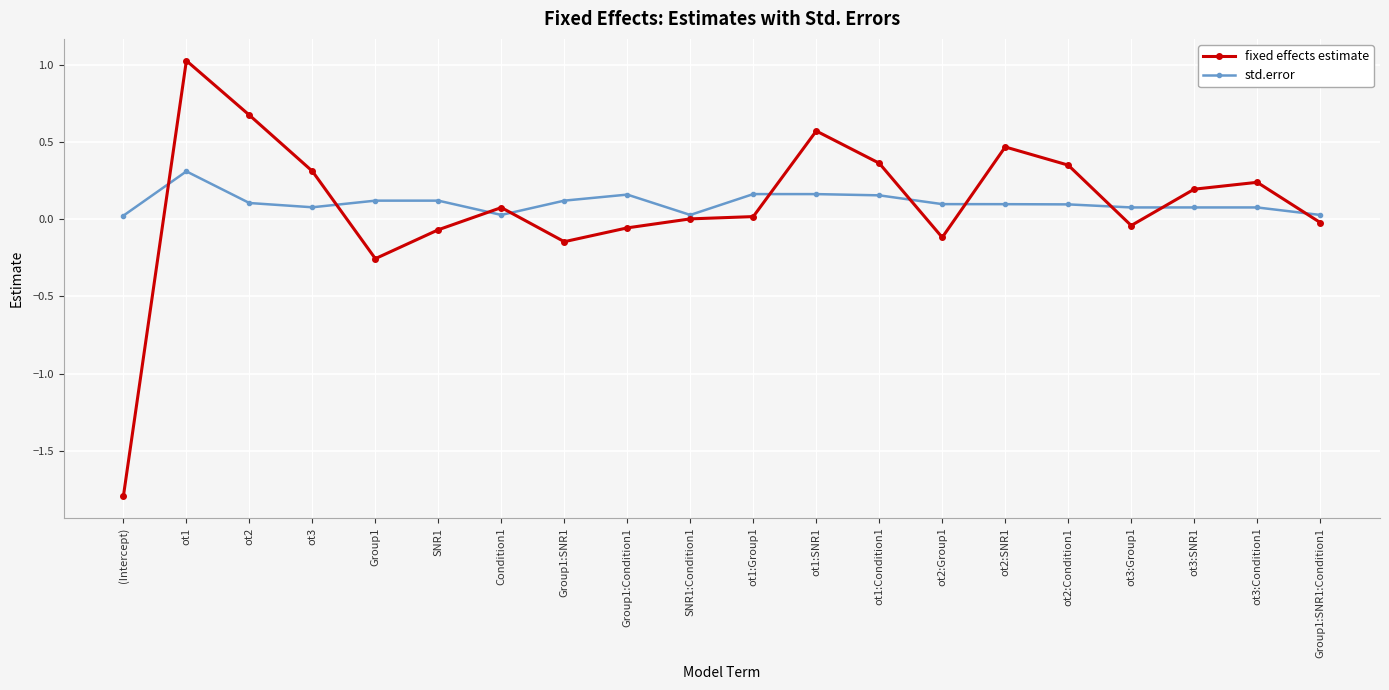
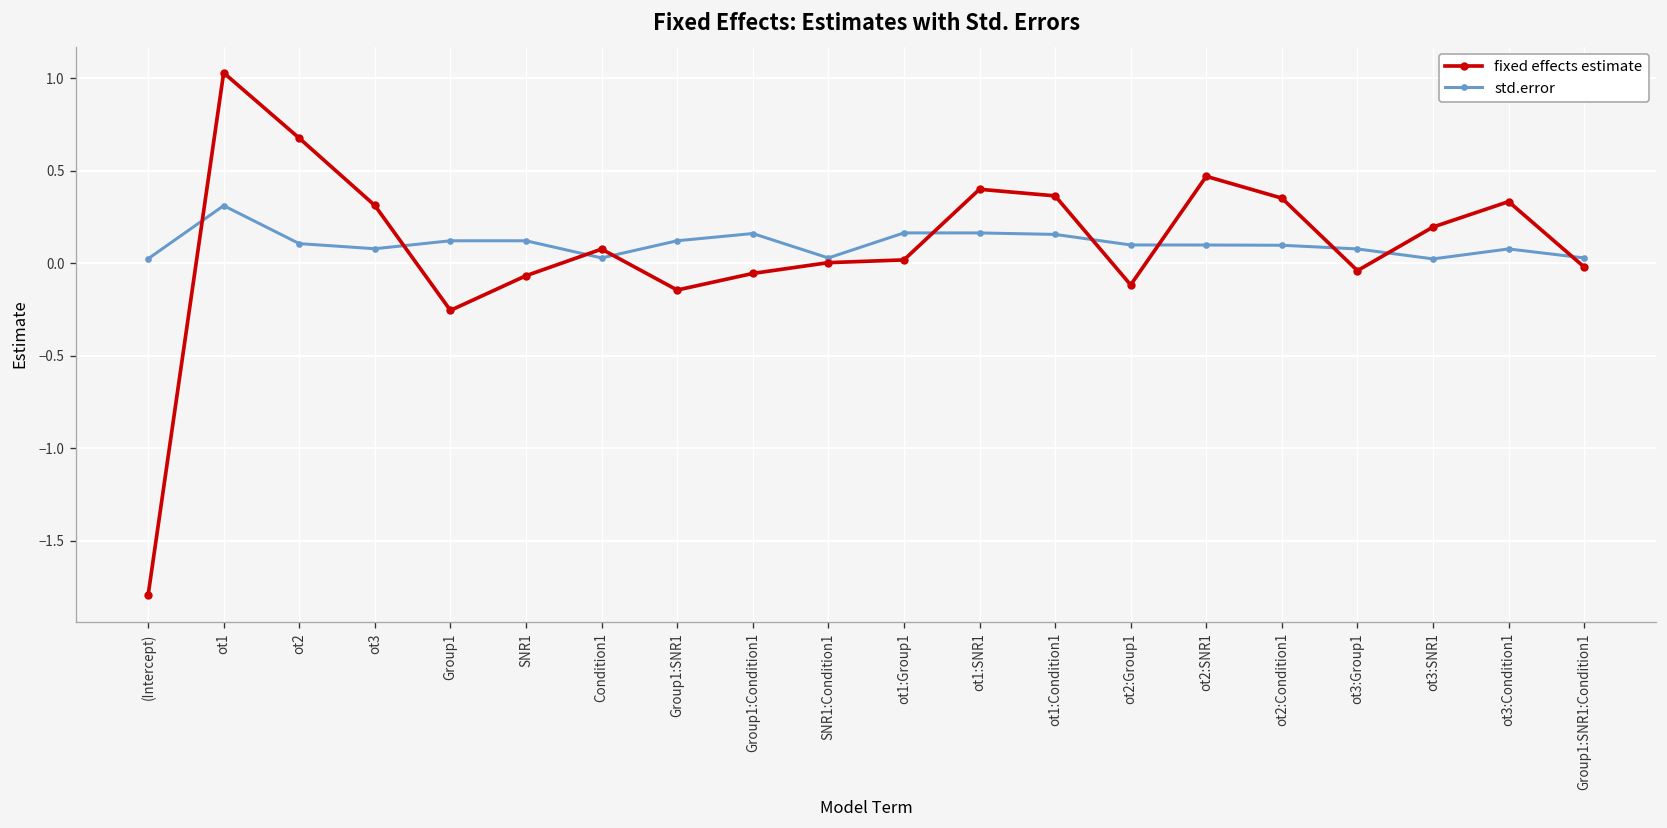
fixed effects estimate, ot1:SNR1: 0.57 -> 0.40
std.error, ot3:SNR1: 0.08 -> 0.02
fixed effects estimate, ot3:Condition1: 0.24 -> 0.33
